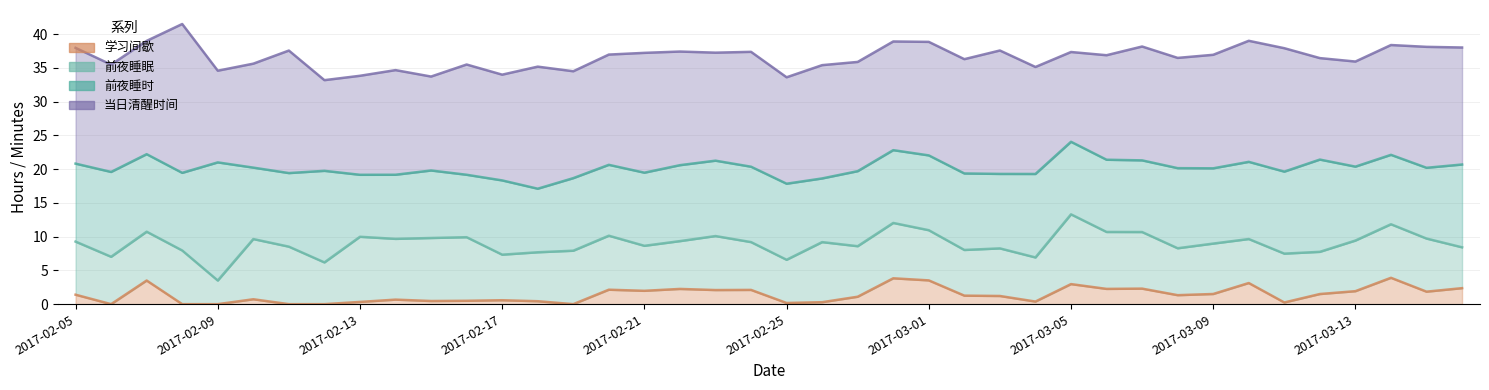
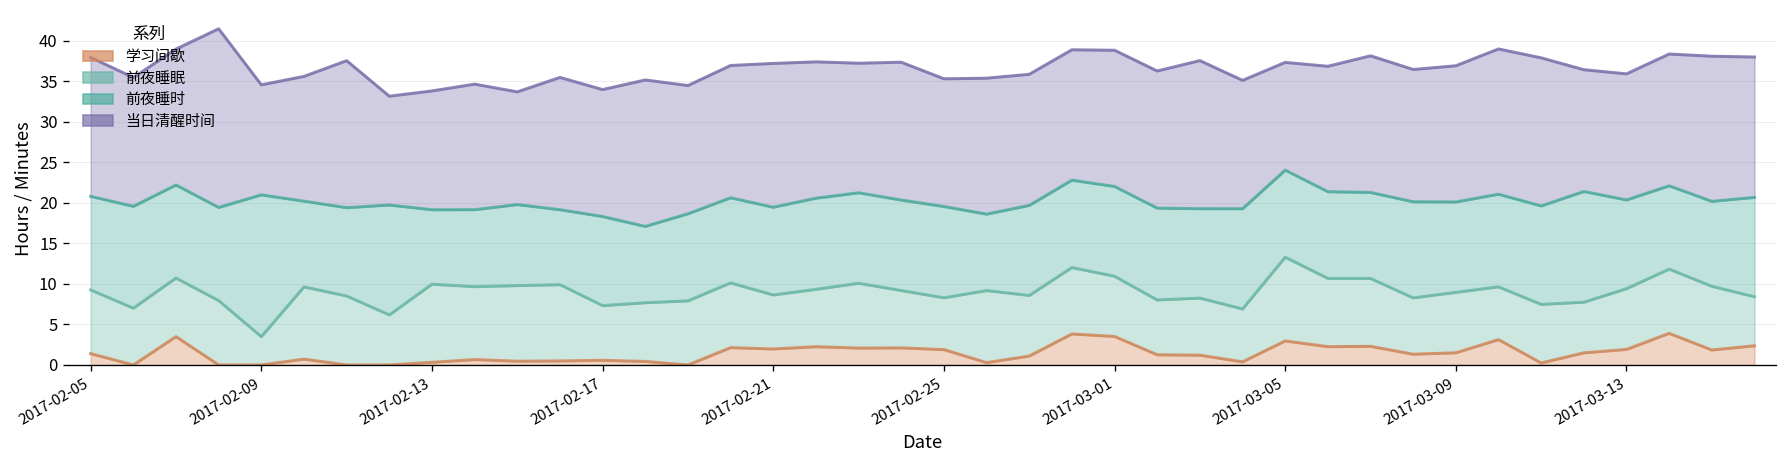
学习间歇, 2017-02-25: 0 -> 2
